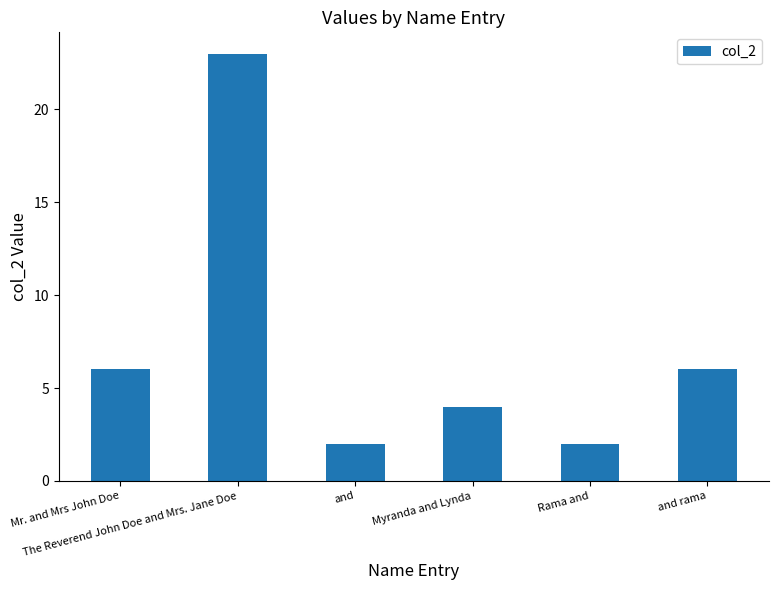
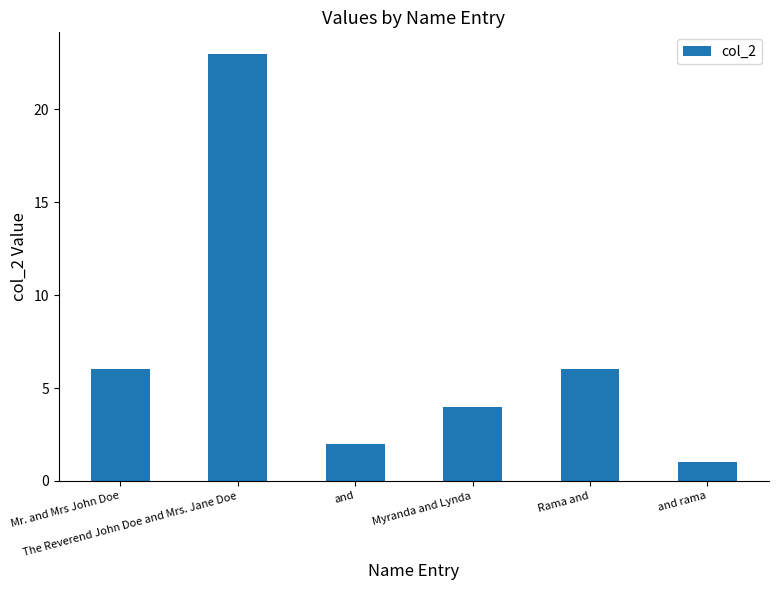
Rama and: 2 -> 6
and rama: 6 -> 1
